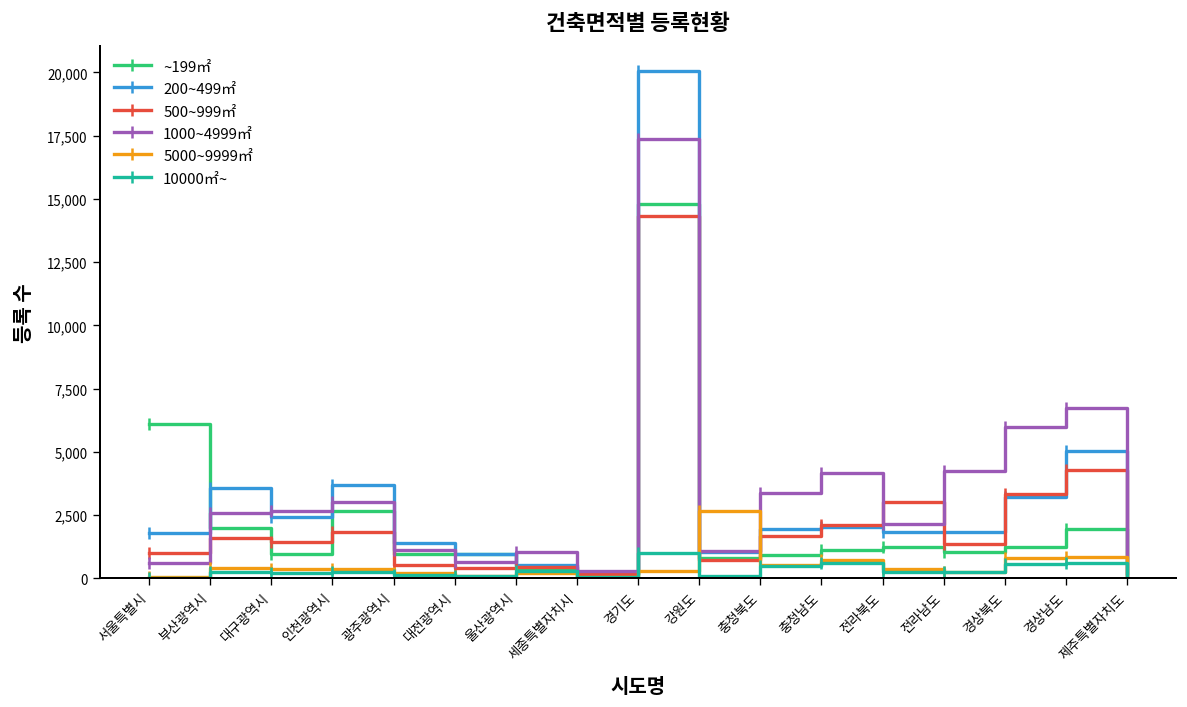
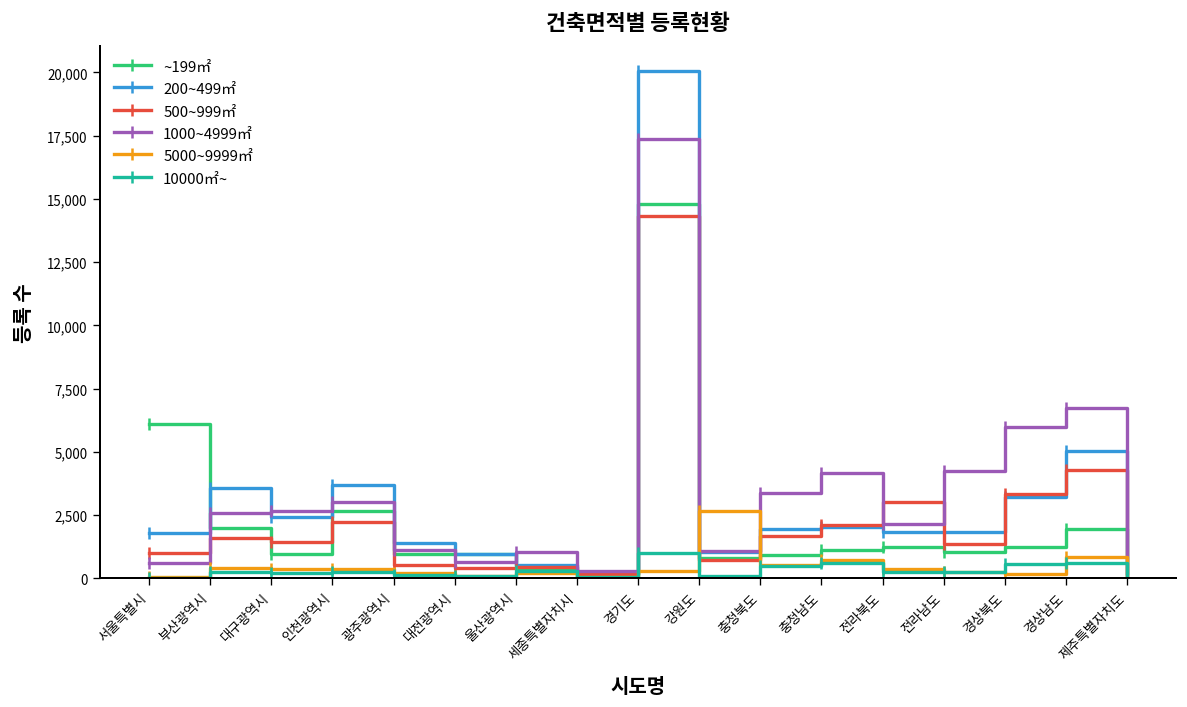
500~999㎡, 인천광역시: 1,800 -> 2,200
5000~9999㎡, 경상북도: 800 -> 200
